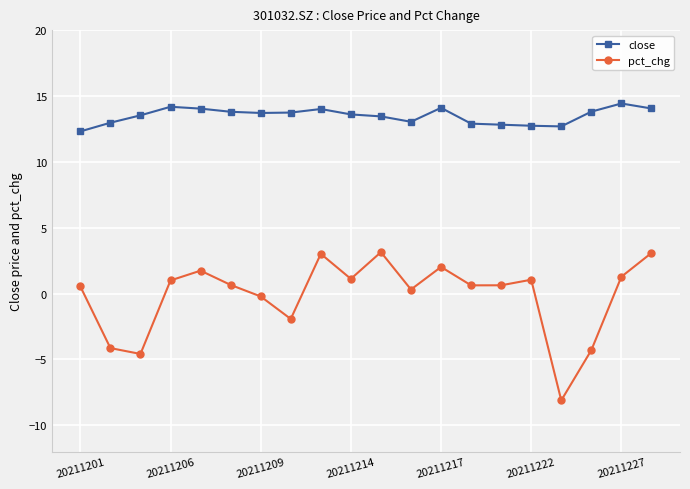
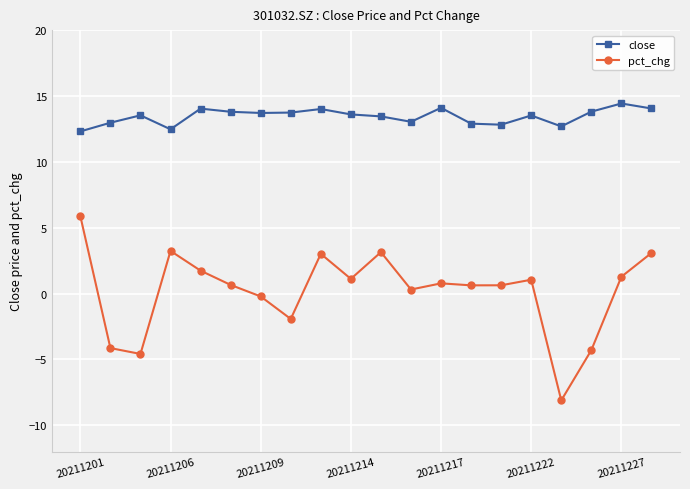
pct_chg, 20211201: 0.5 -> 5.9
close, 20211206: 14.2 -> 12.5
pct_chg, 20211206: 1.0 -> 3.2
pct_chg, 20211217: 2.0 -> 0.8
close, 20211222: 12.7 -> 13.5
